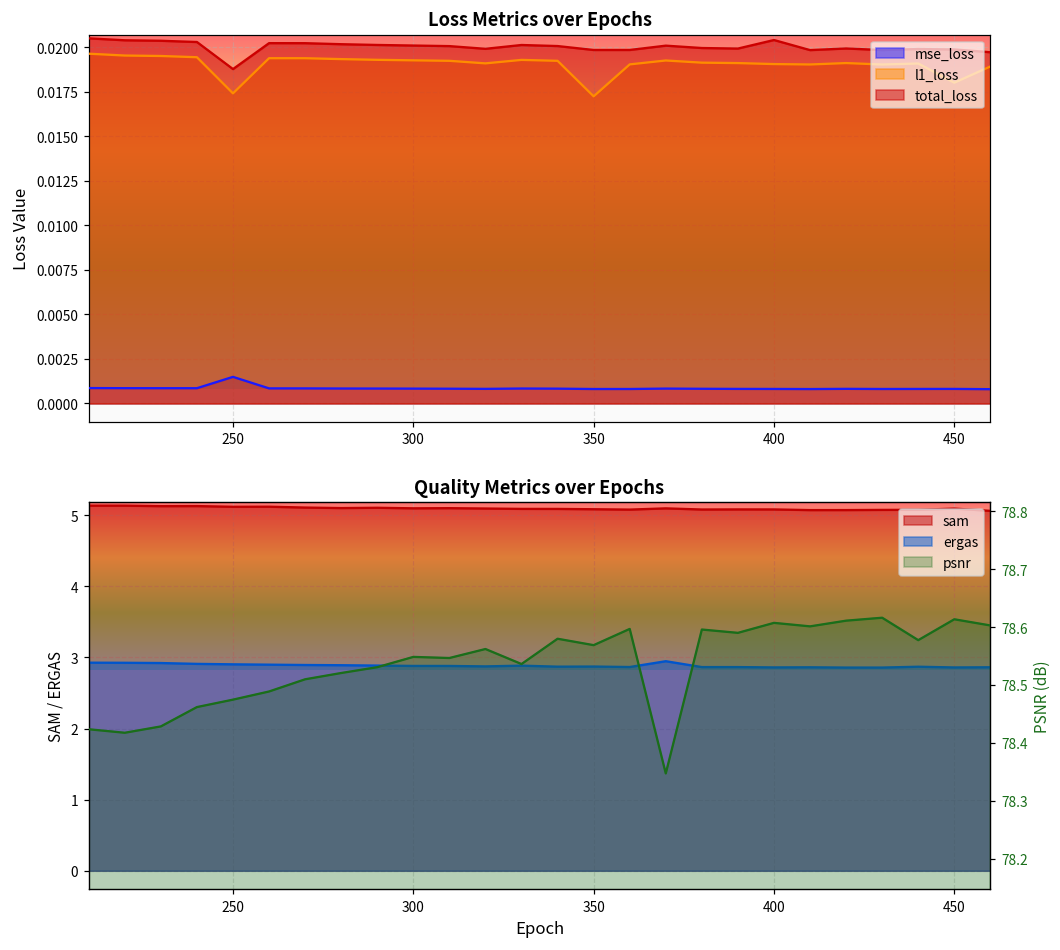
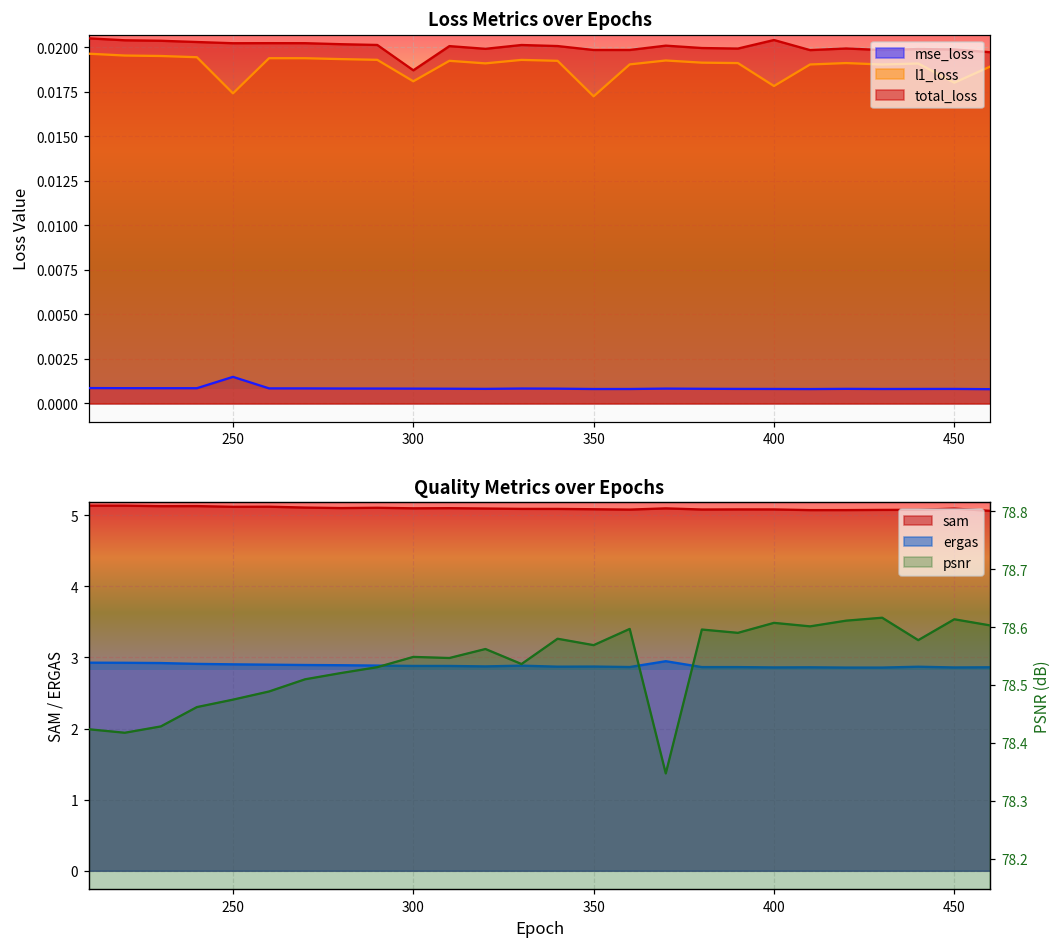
Loss Metrics over Epochs, total_loss, 250: 0.0188 -> 0.0202
Loss Metrics over Epochs, l1_loss, 300: 0.0193 -> 0.0181
Loss Metrics over Epochs, total_loss, 300: 0.0201 -> 0.0187
Loss Metrics over Epochs, l1_loss, 400: 0.0191 -> 0.0178
